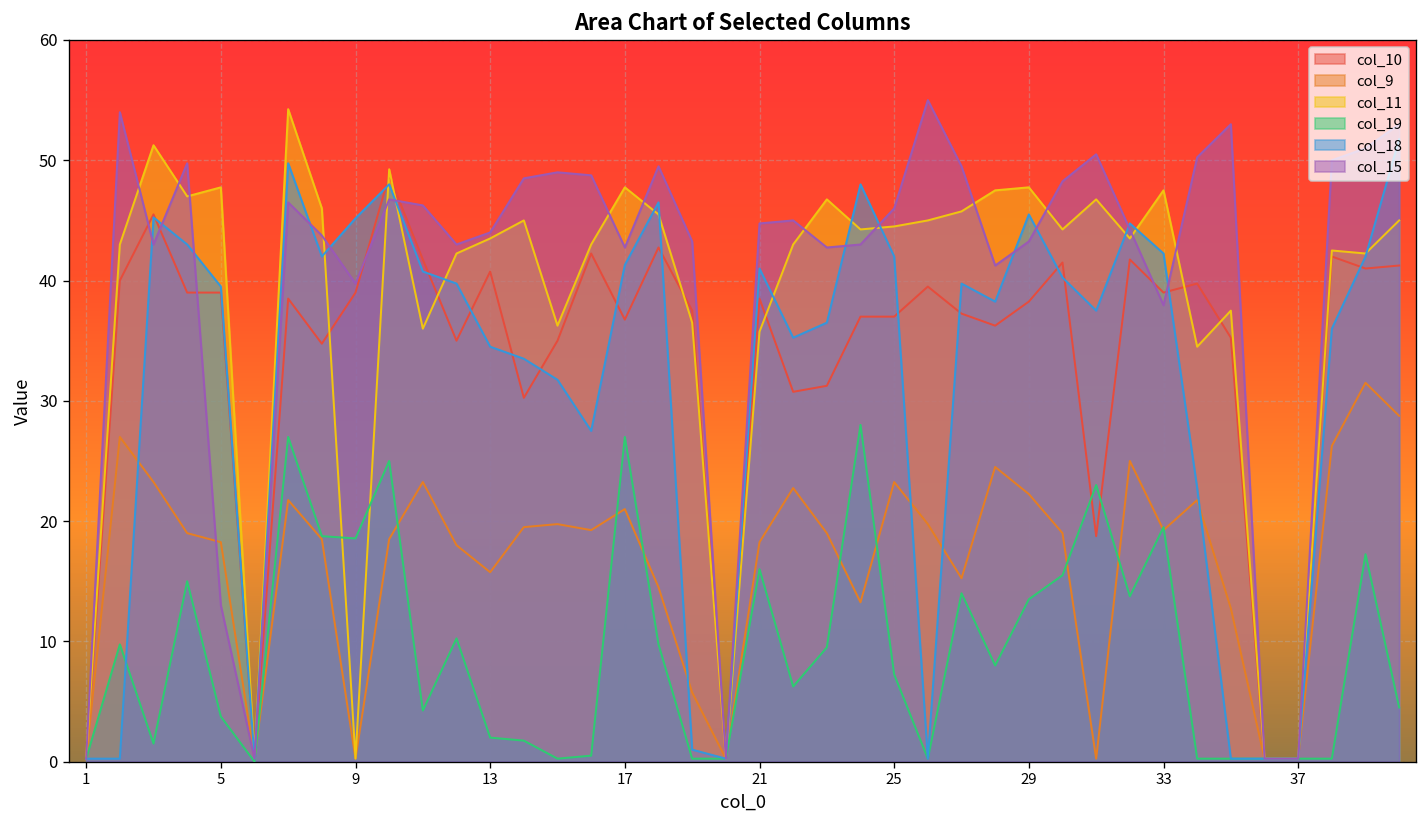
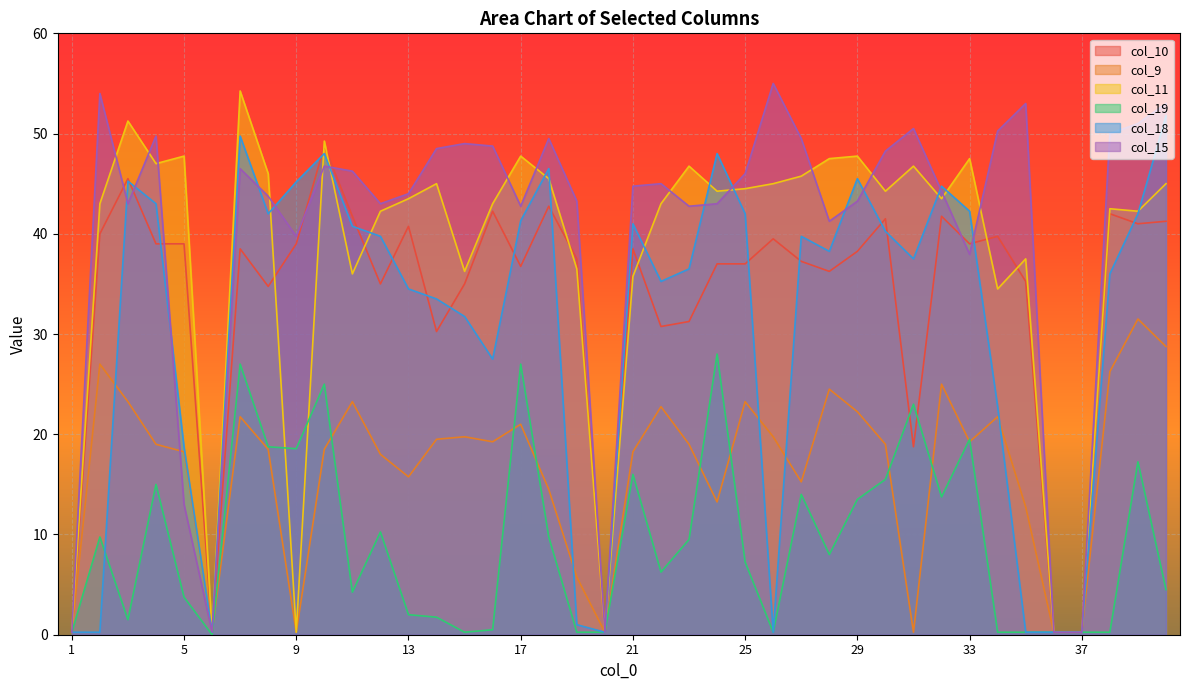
col_18, 5: 39.5 -> 18.7
